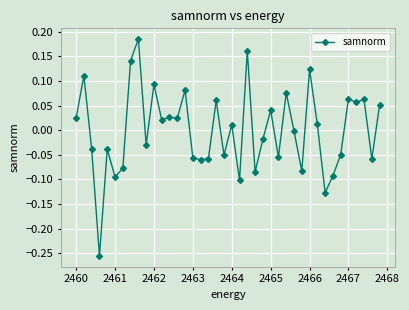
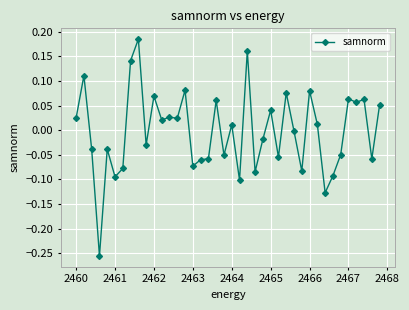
2462: 0.09 -> 0.07
2463: -0.06 -> -0.07
2466: 0.12 -> 0.08
